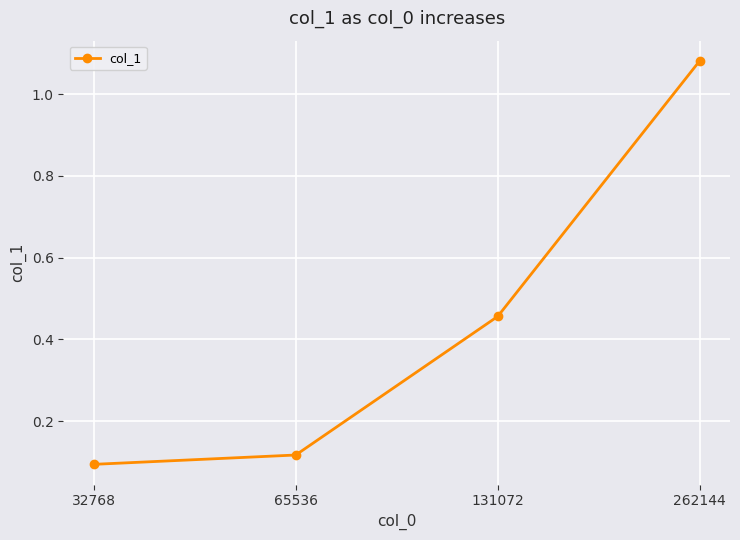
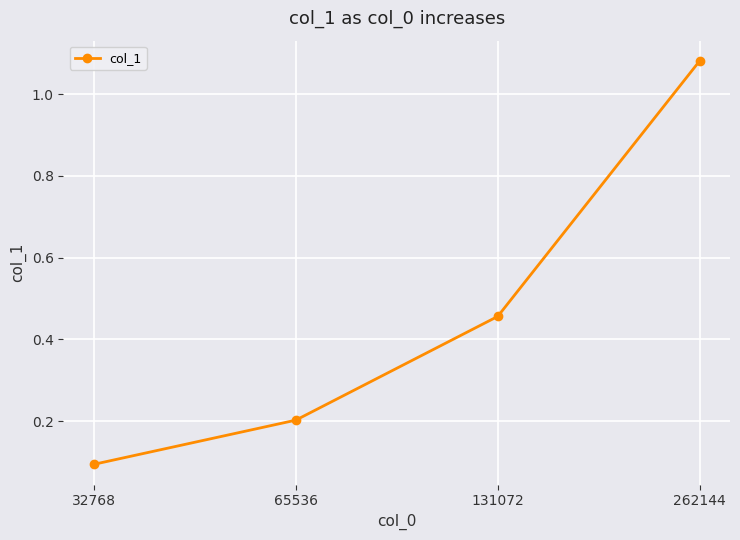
65536: 0.12 -> 0.20
